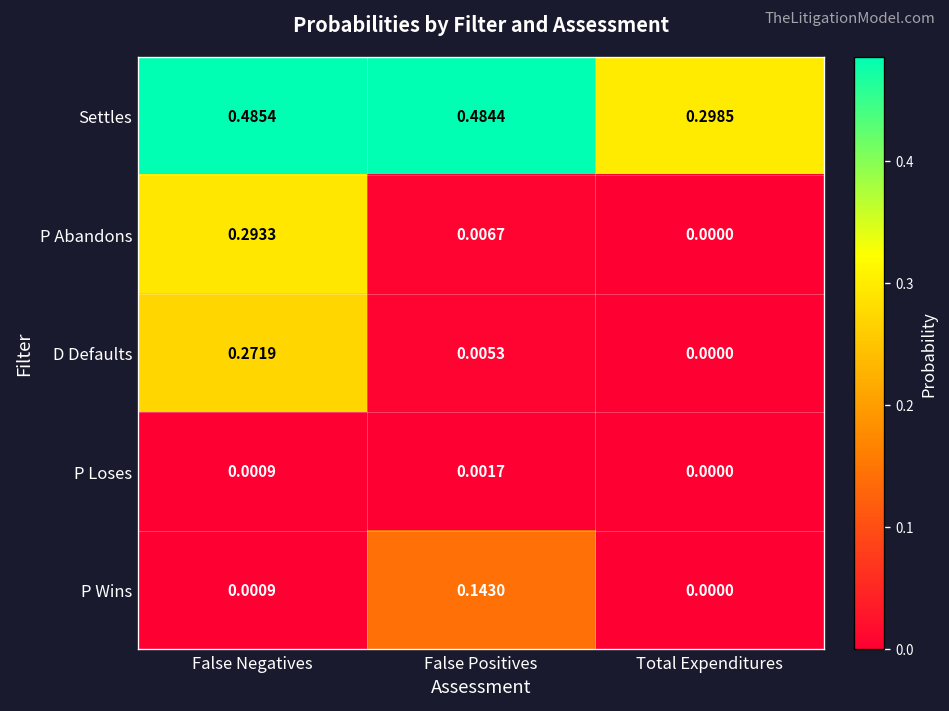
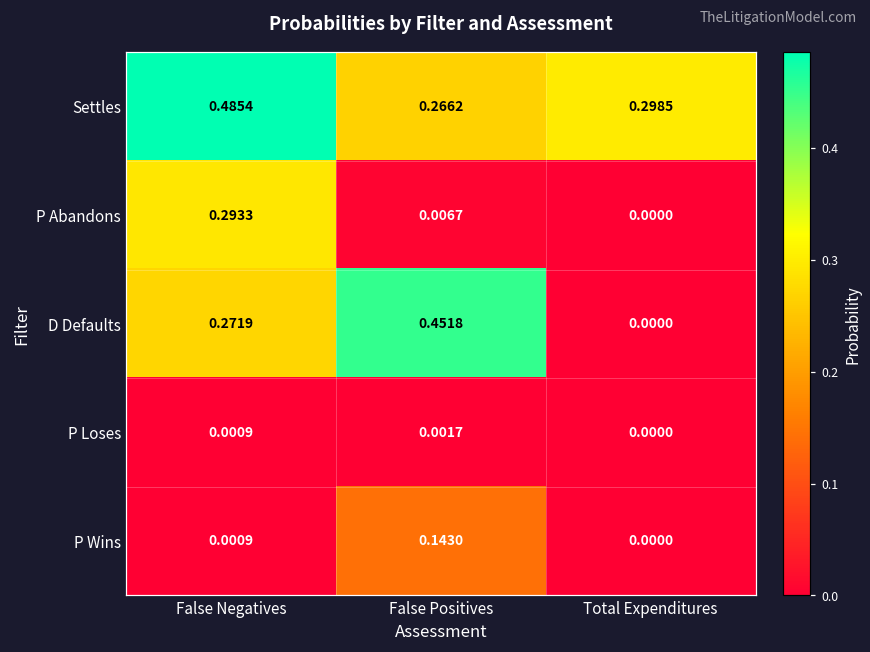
Settles, False Positives: 0.4844 -> 0.2662
D Defaults, False Positives: 0.0053 -> 0.4518
